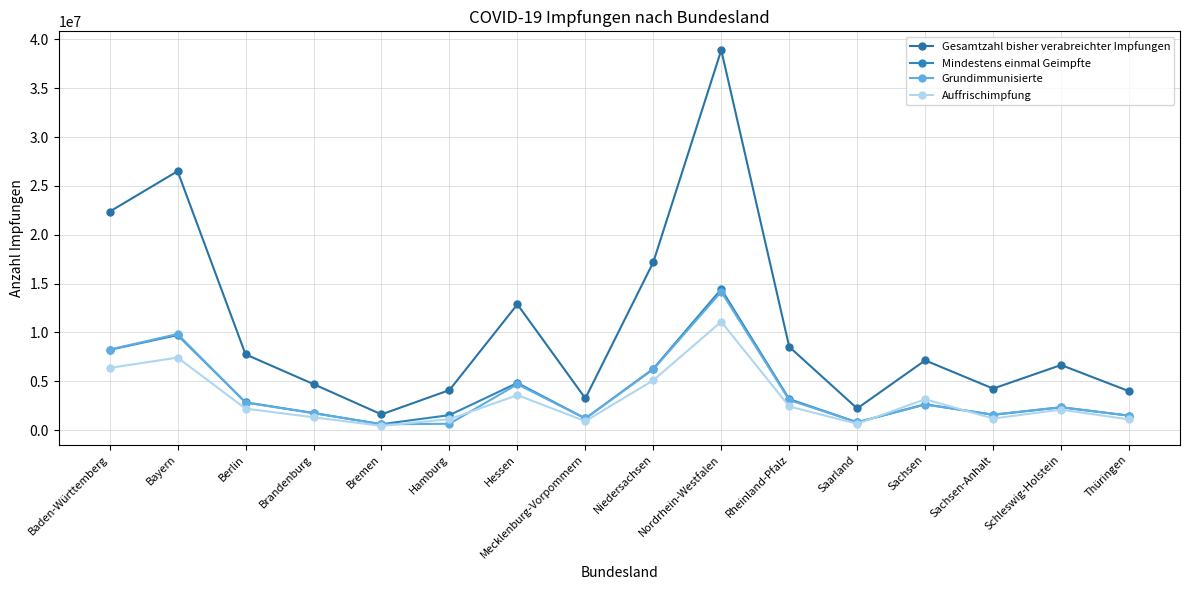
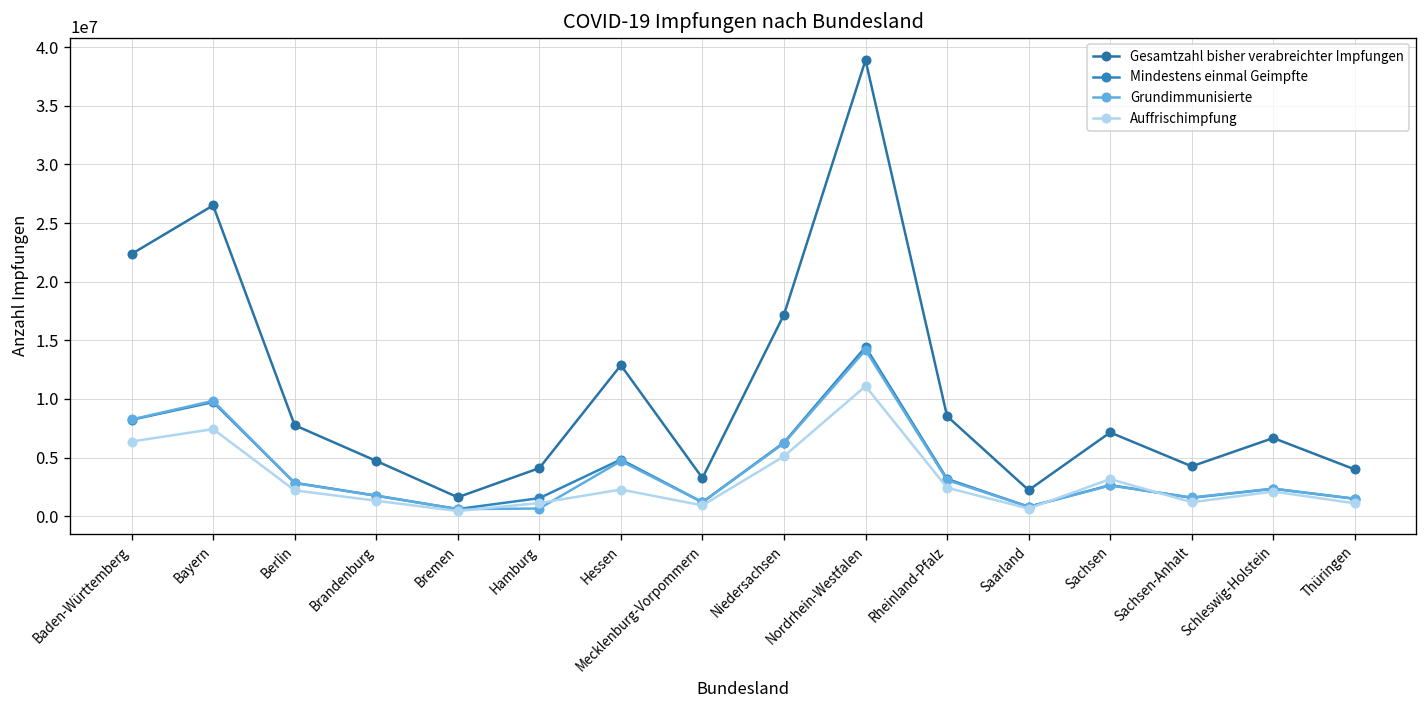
Auffrischimpfung, Hessen: 4000000 -> 2000000
